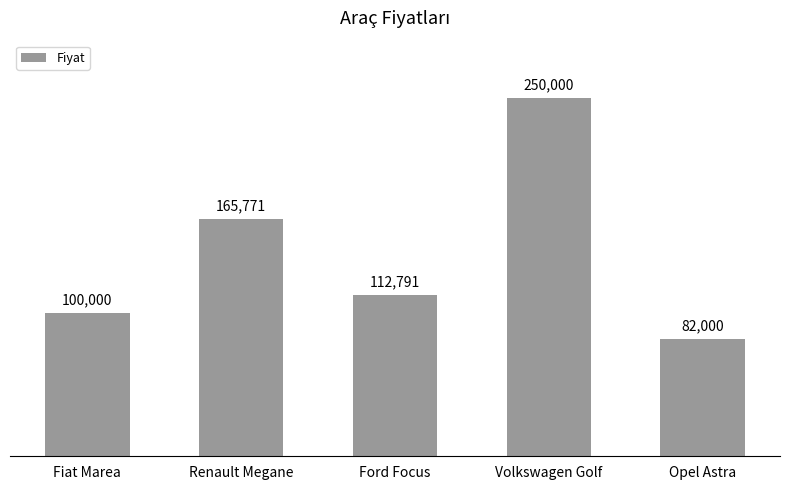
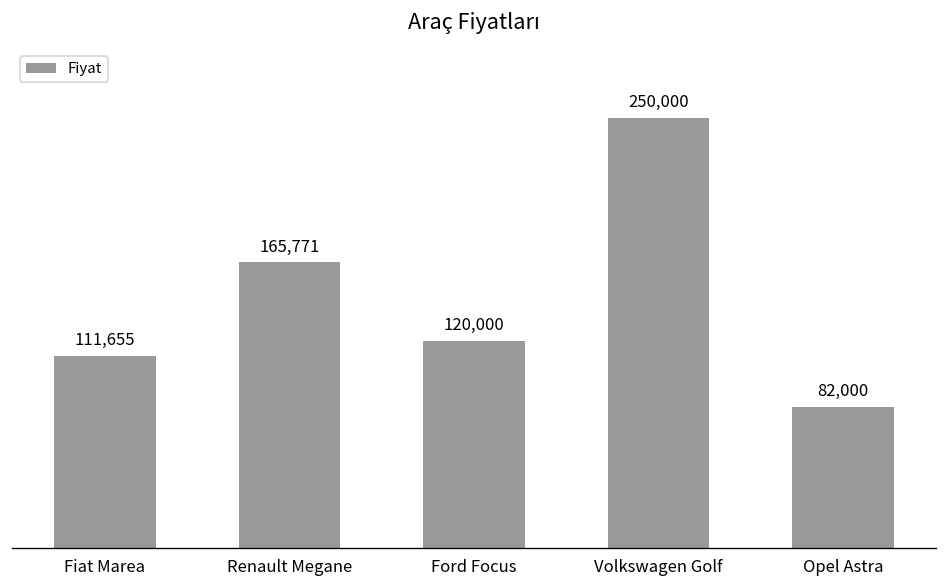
Fiat Marea: 100,000 -> 111,655
Ford Focus: 112,791 -> 120,000
